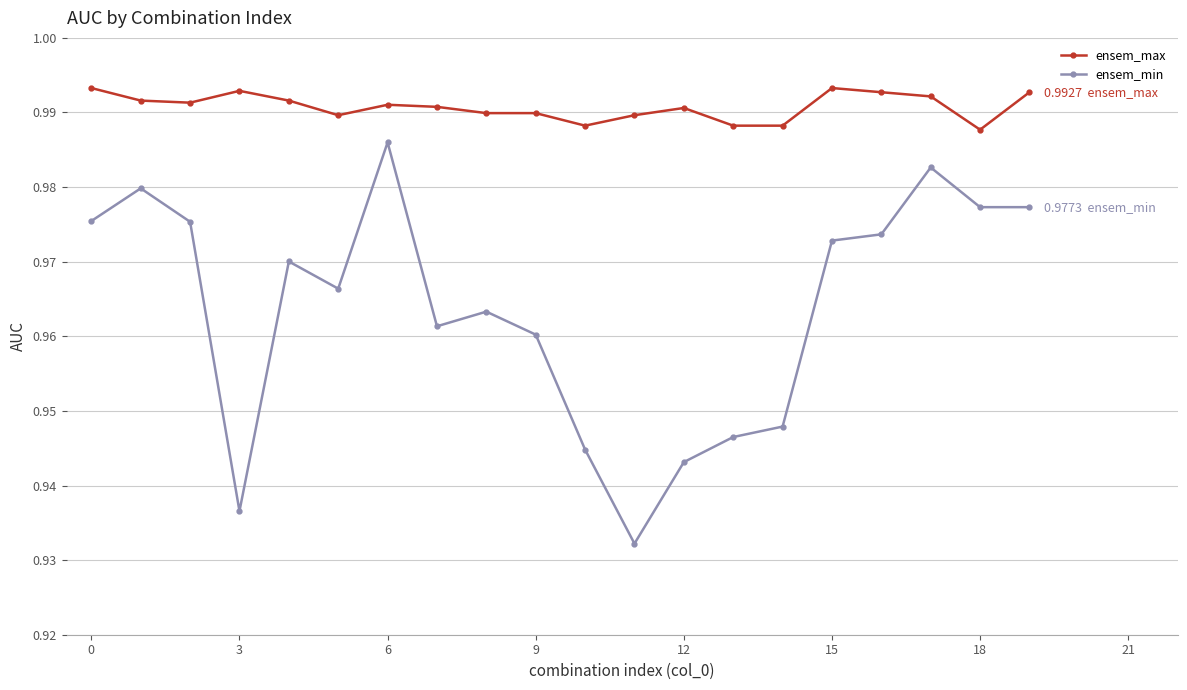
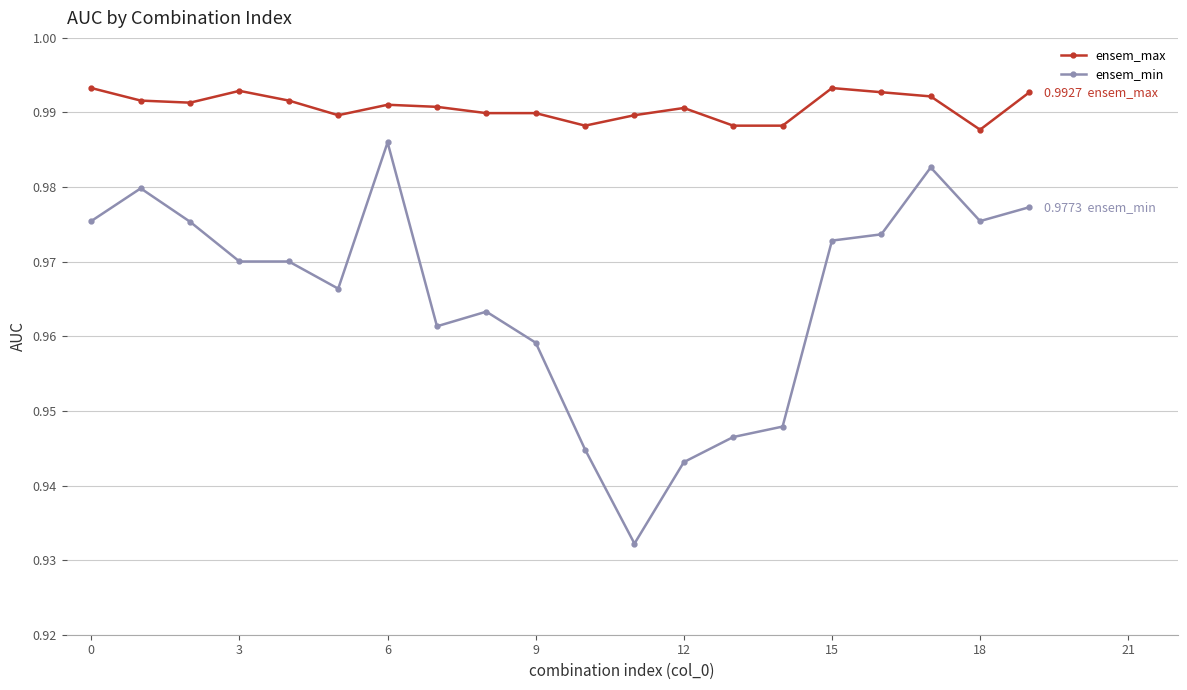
ensem_min, 3: 0.937 -> 0.970
ensem_min, 9: 0.960 -> 0.959
ensem_min, 18: 0.977 -> 0.975
